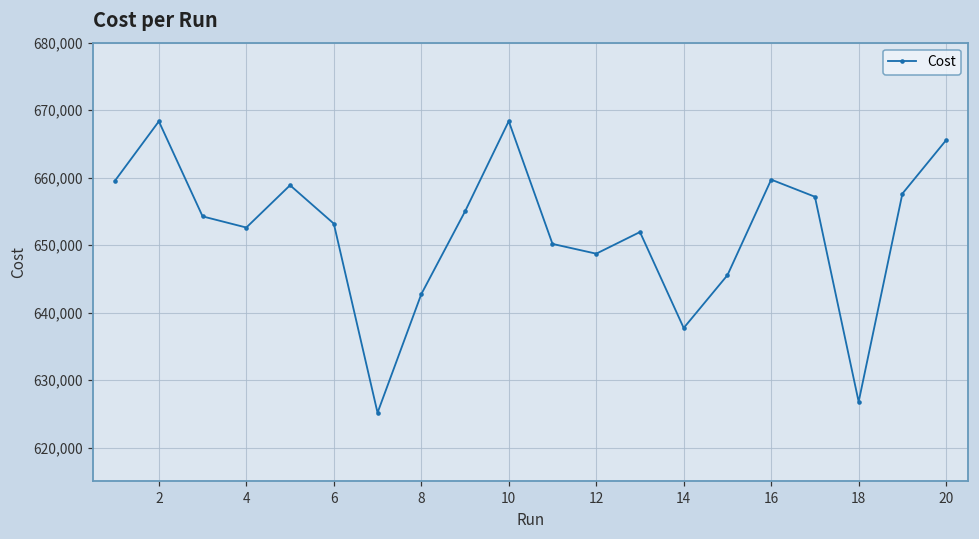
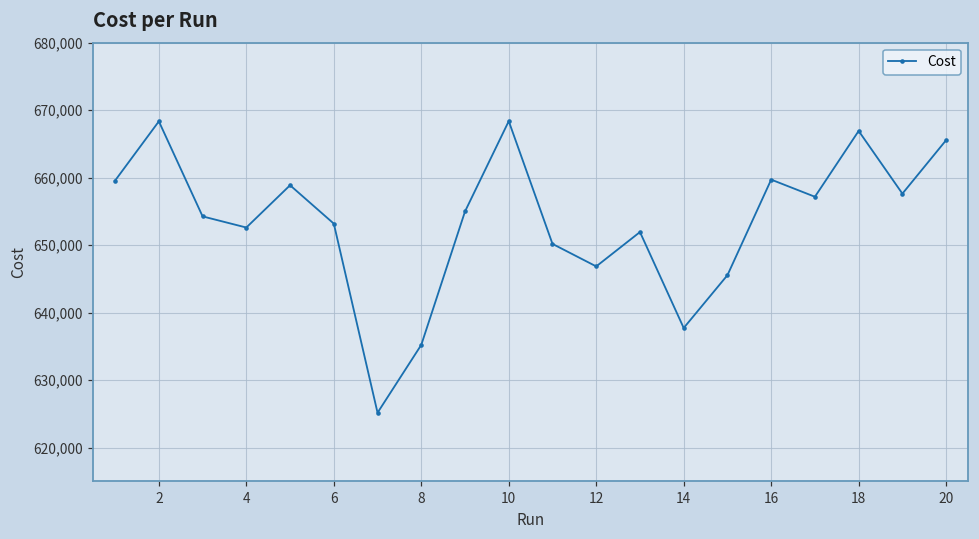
8: 643,000 -> 635,000
12: 649,000 -> 647,000
18: 627,000 -> 667,000
